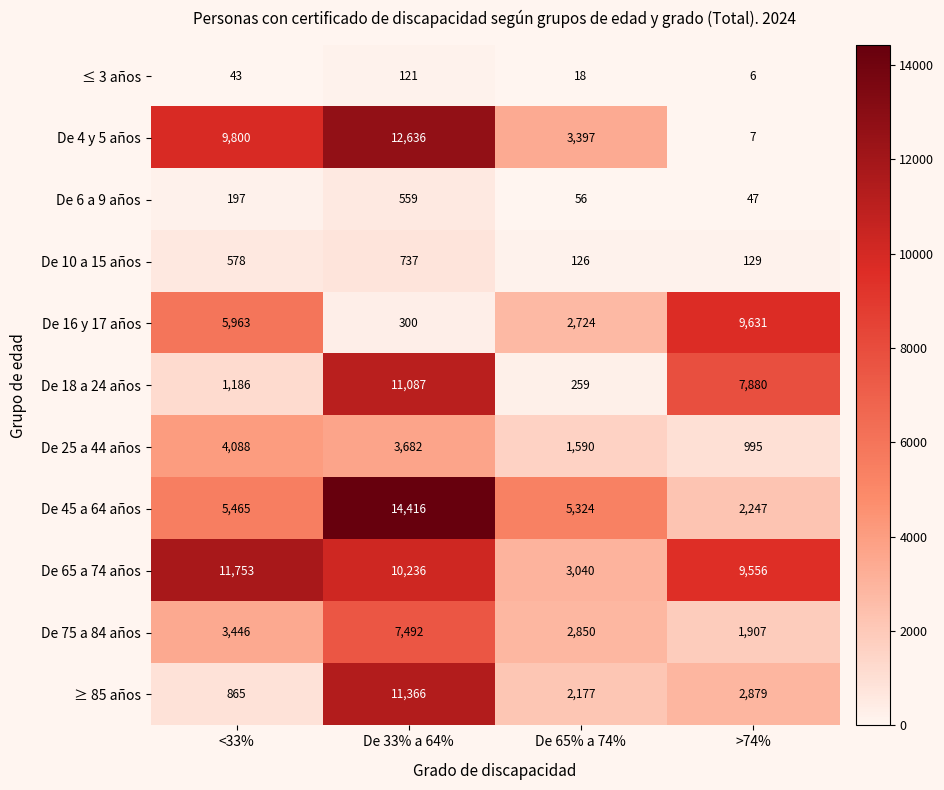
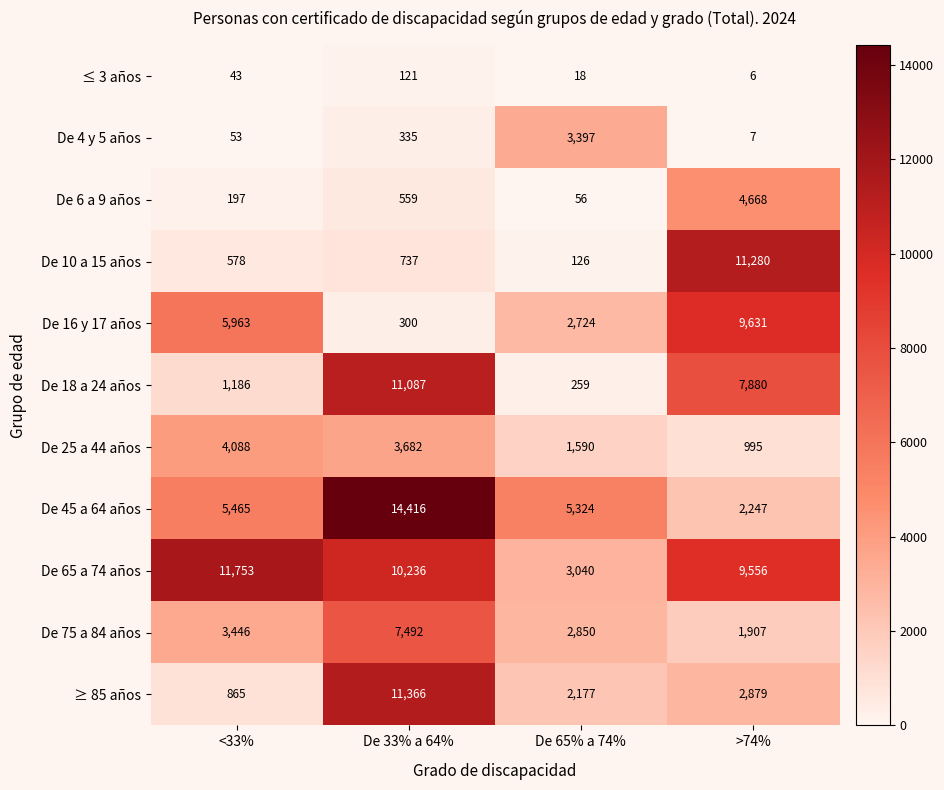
De 4 y 5 años, <33%: 9,800 -> 53
De 4 y 5 años, De 33% a 64%: 12,636 -> 335
De 6 a 9 años, >74%: 47 -> 4,668
De 10 a 15 años, >74%: 129 -> 11,280
